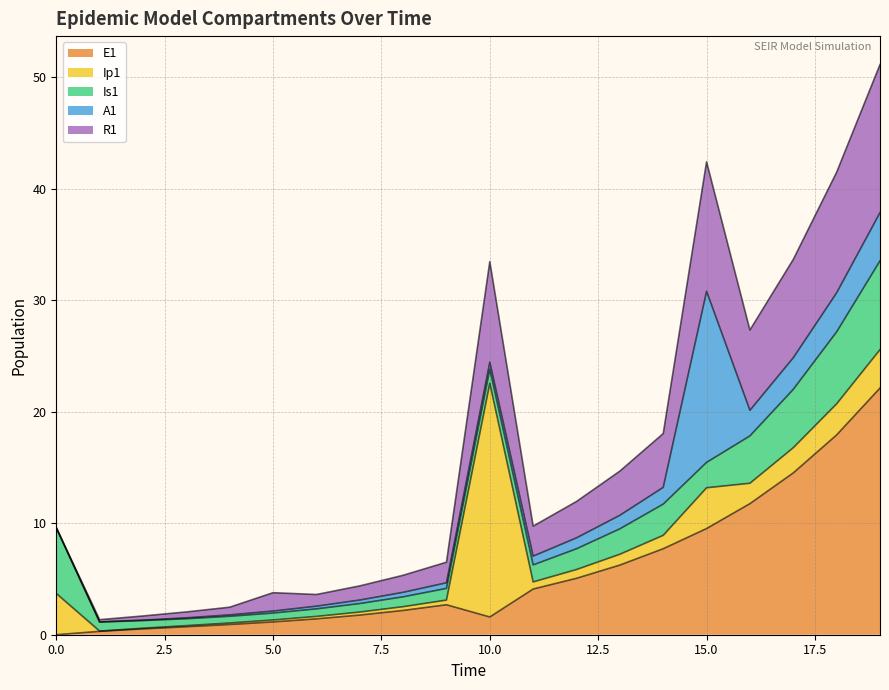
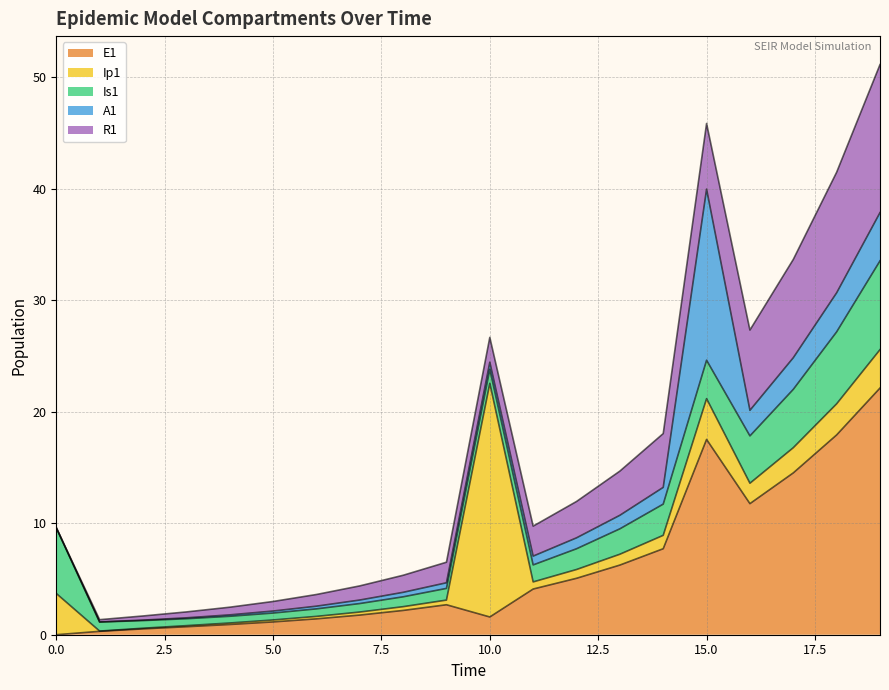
R1, 5.0: 1.6 -> 0.9
R1, 10.0: 9.0 -> 2.2
E1, 15.0: 9.5 -> 17.5
Is1, 15.0: 2.3 -> 3.4
R1, 15.0: 11.6 -> 5.9
